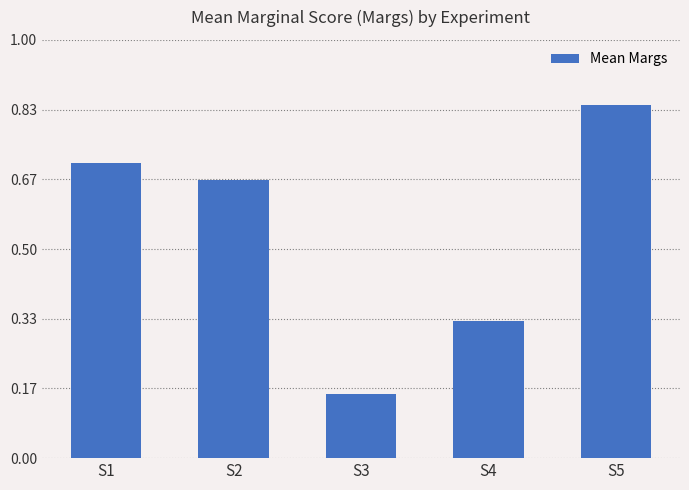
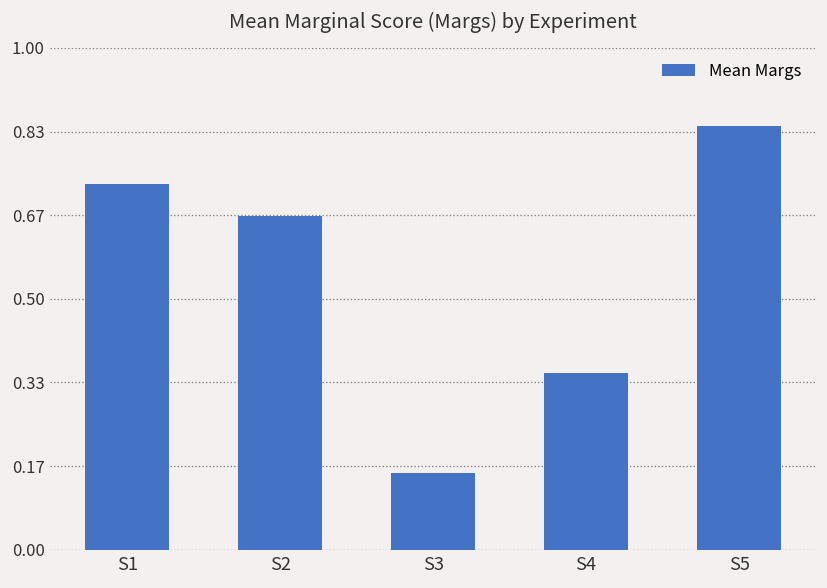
S1: 0.70 -> 0.73
S4: 0.33 -> 0.35
